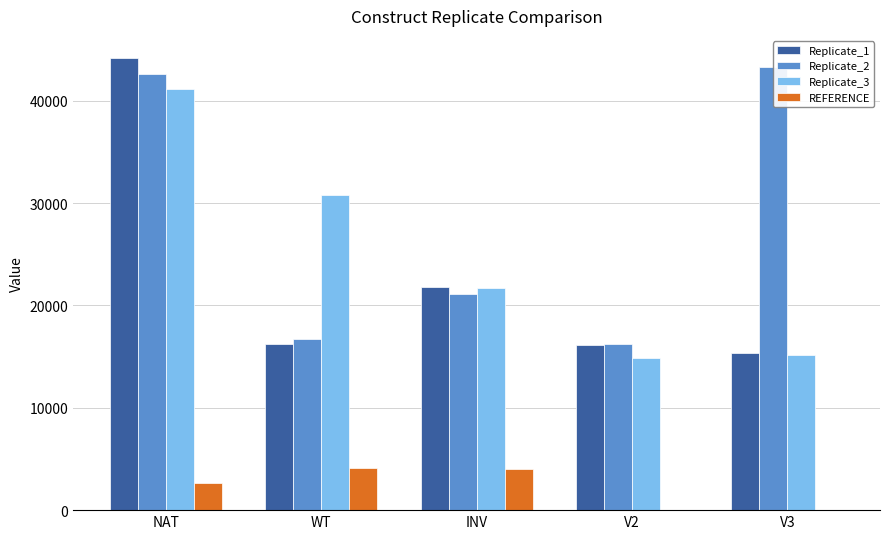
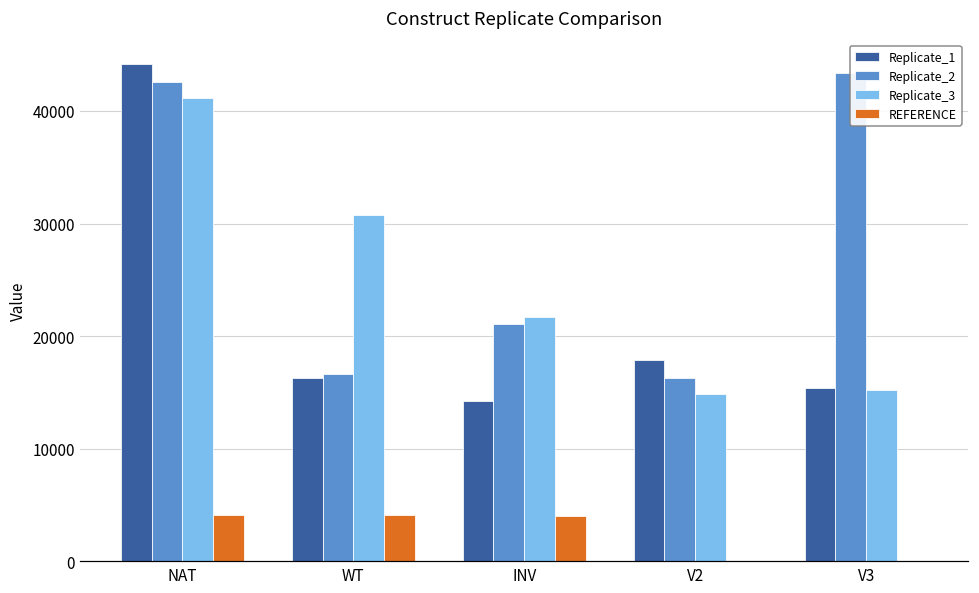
REFERENCE, NAT: 2700 -> 4100
Replicate_1, INV: 21800 -> 14200
Replicate_1, V2: 16100 -> 17800
